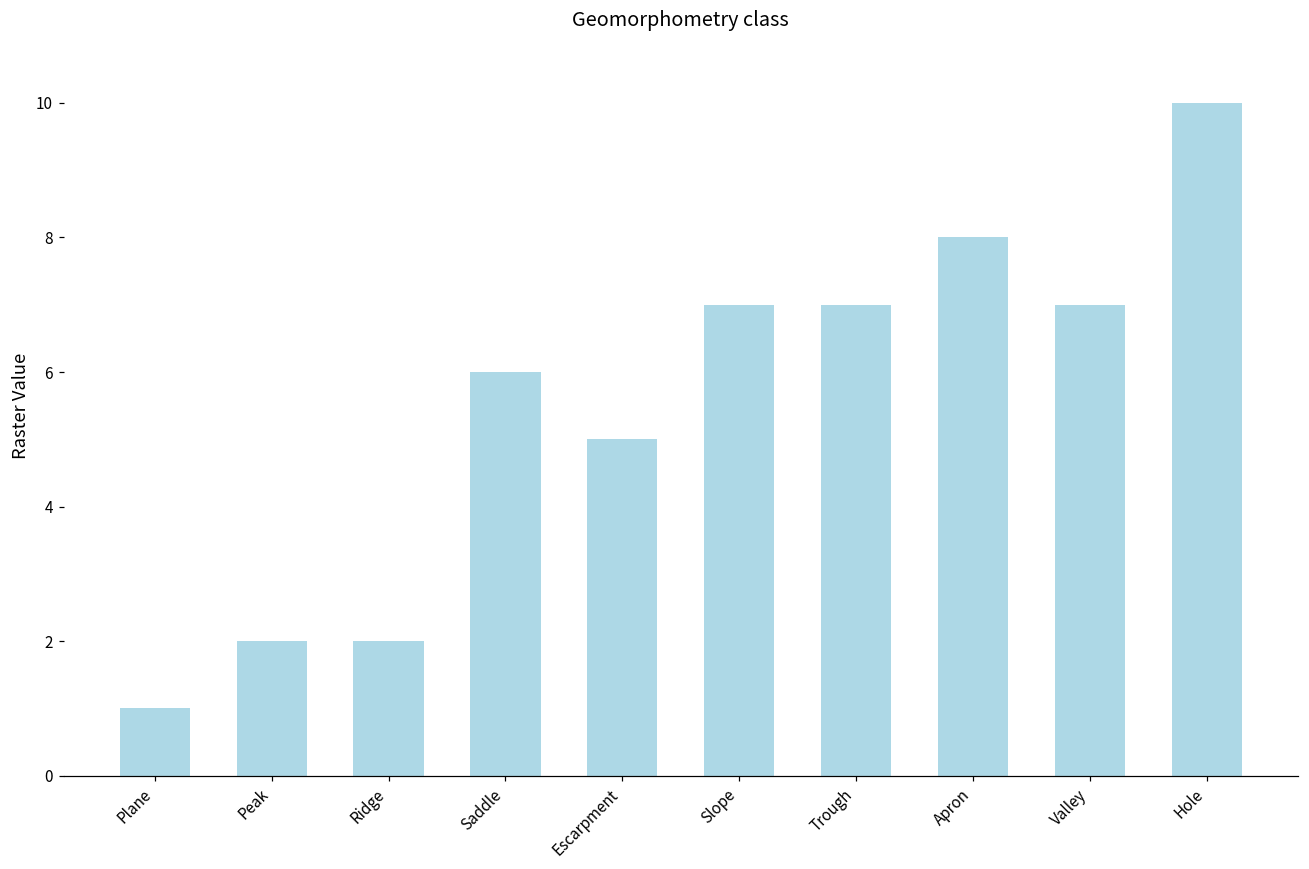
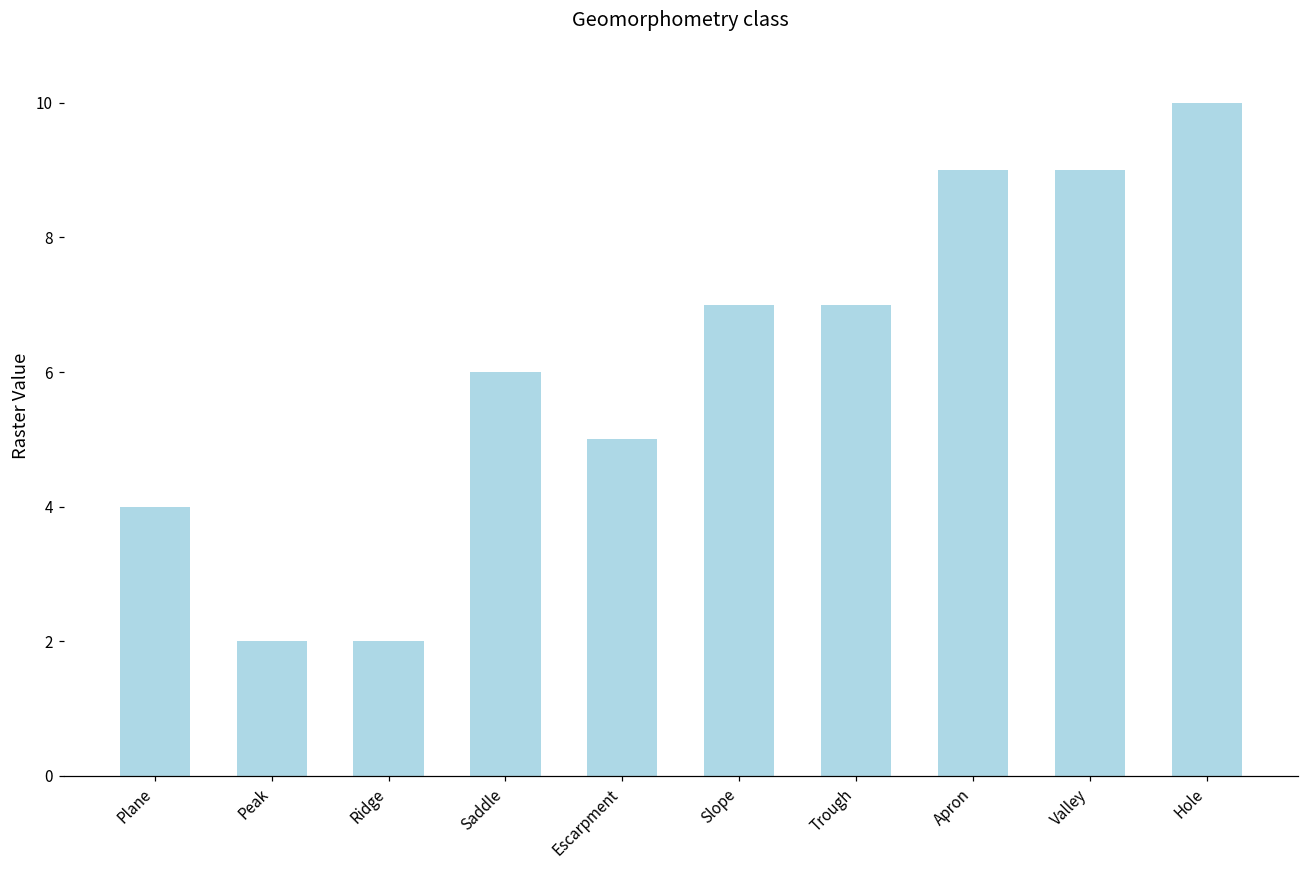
Plane: 1 -> 4
Apron: 8 -> 9
Valley: 7 -> 9
